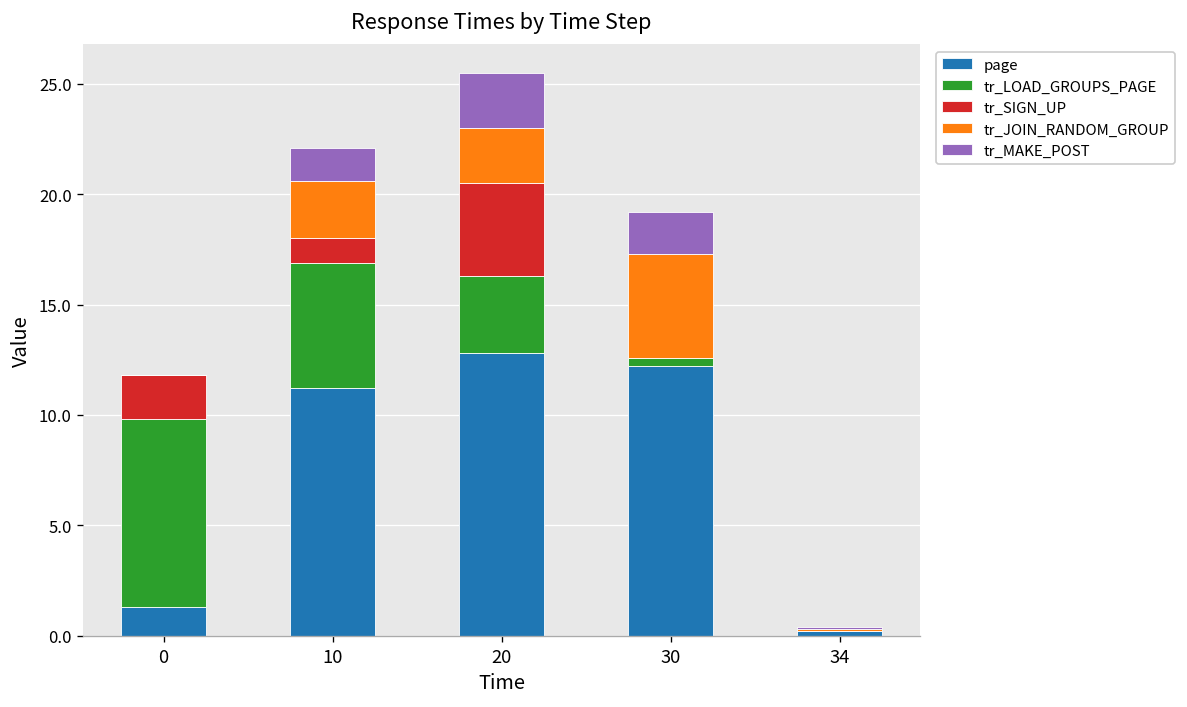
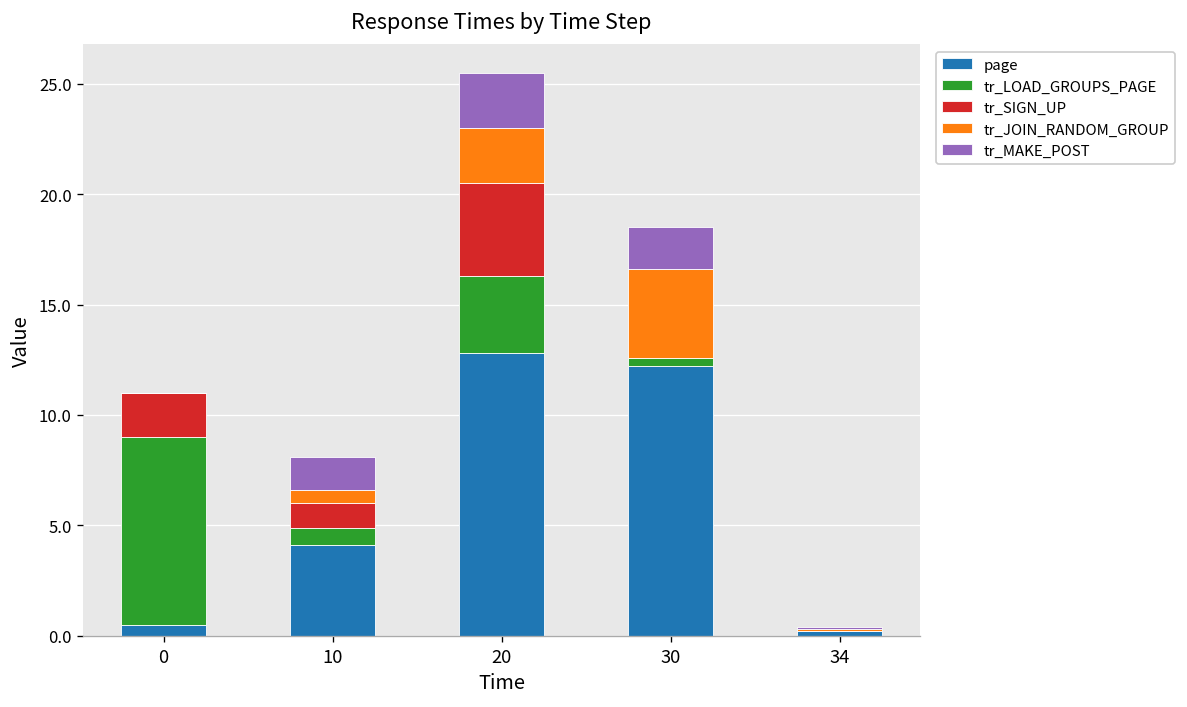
page, 0: 1.3 -> 0.5
page, 10: 11.2 -> 4.1
tr_LOAD_GROUPS_PAGE, 10: 5.7 -> 0.8
tr_JOIN_RANDOM_GROUP, 10: 2.6 -> 0.6
tr_JOIN_RANDOM_GROUP, 30: 4.7 -> 4.0
